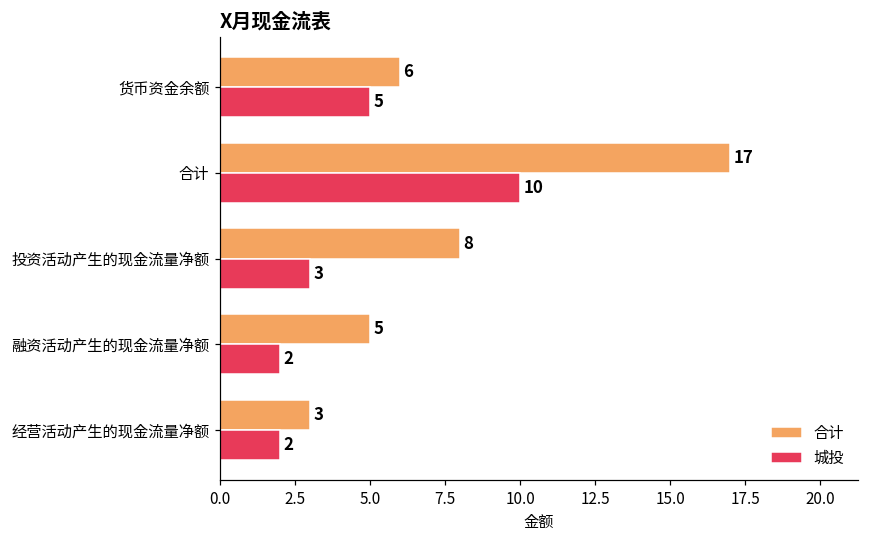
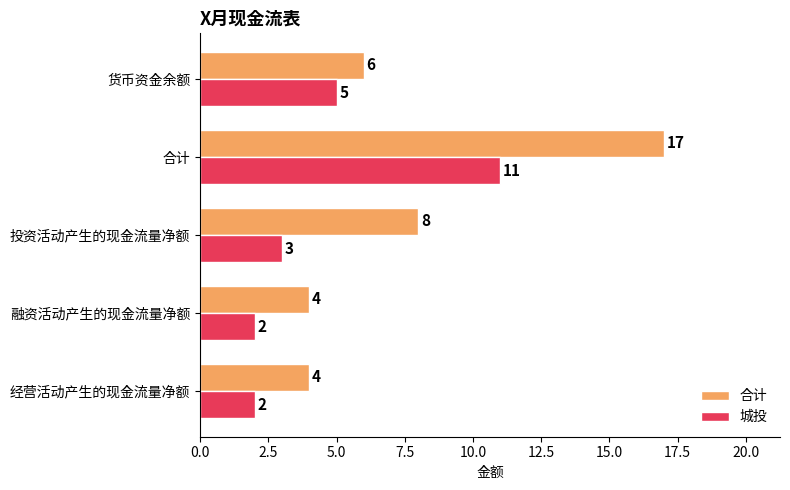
城投, 合计: 10 -> 11
合计, 融资活动产生的现金流量净额: 5 -> 4
合计, 经营活动产生的现金流量净额: 3 -> 4
